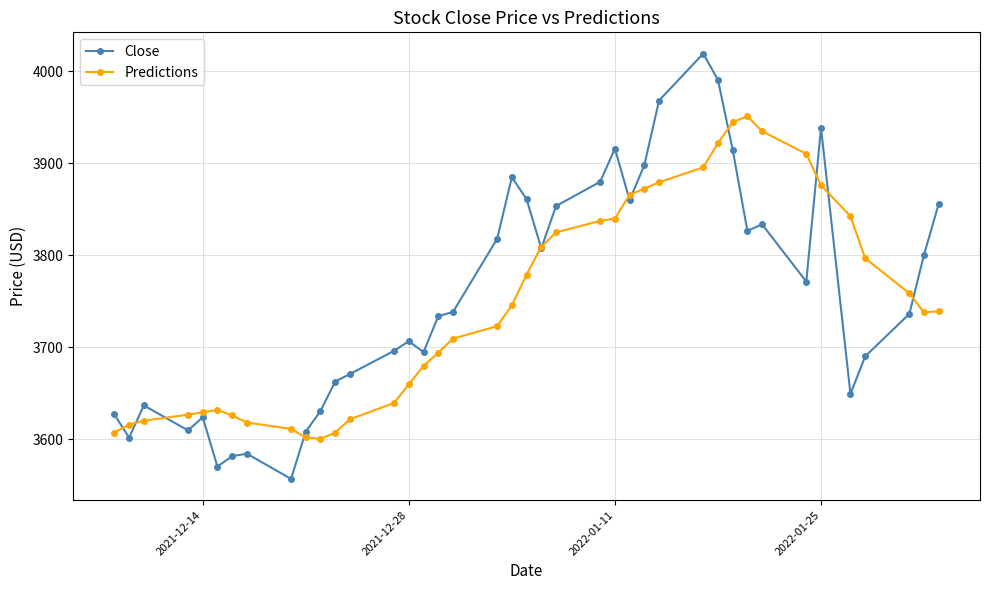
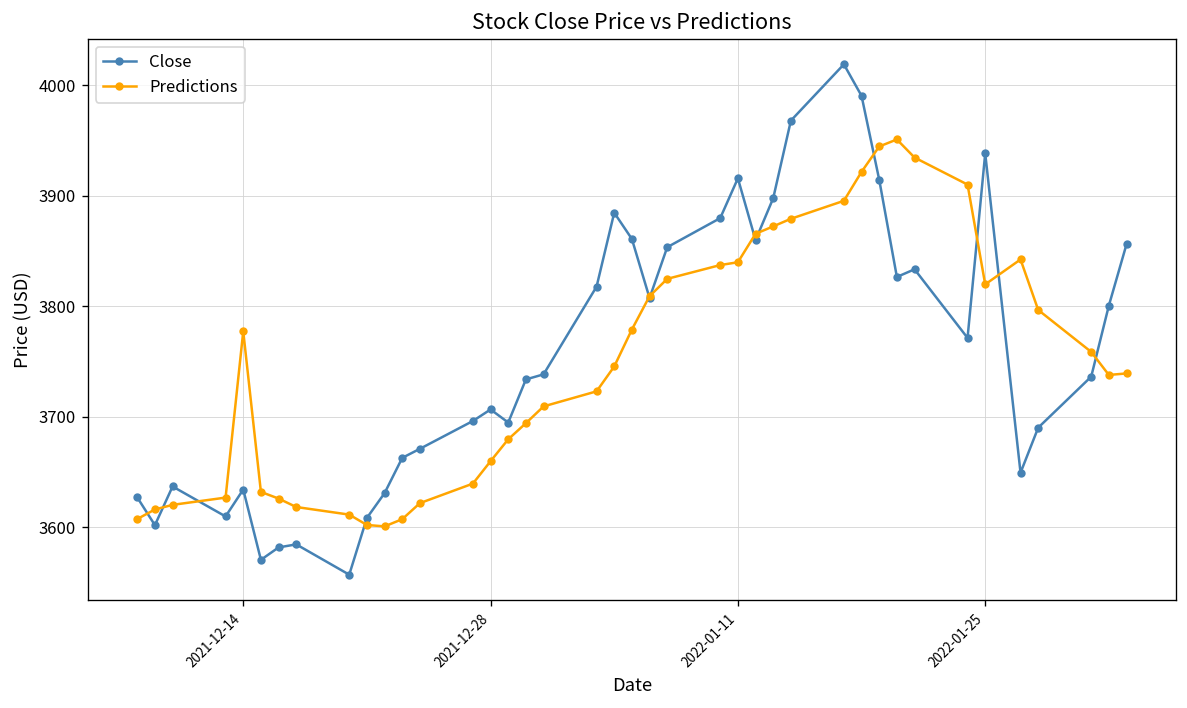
Close, 2021-12-14: 3620 -> 3630
Predictions, 2021-12-14: 3630 -> 3780
Predictions, 2022-01-25: 3880 -> 3820
